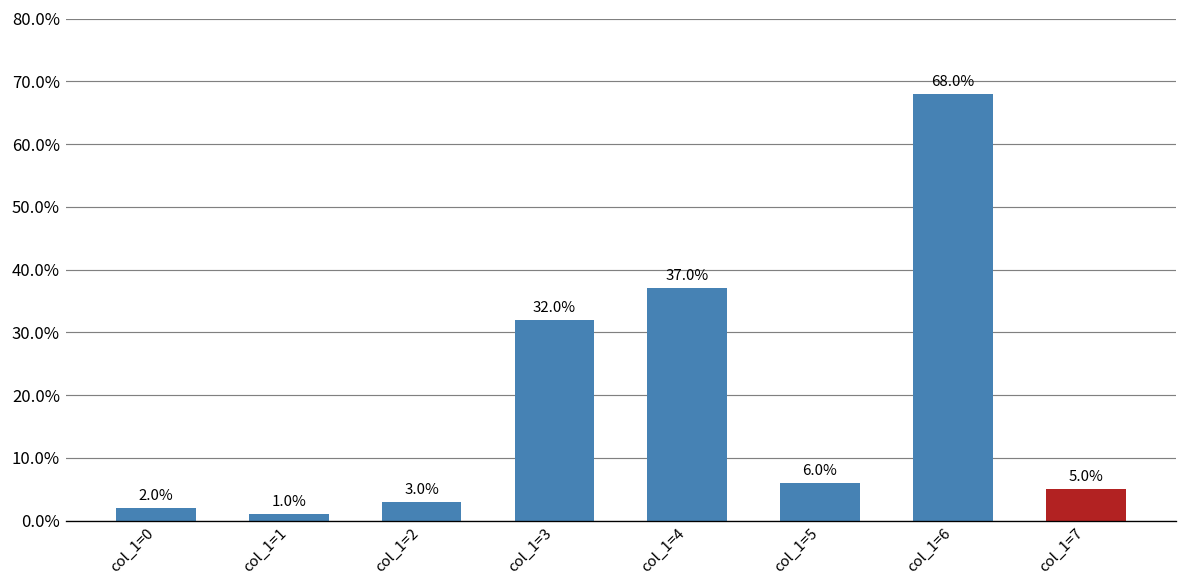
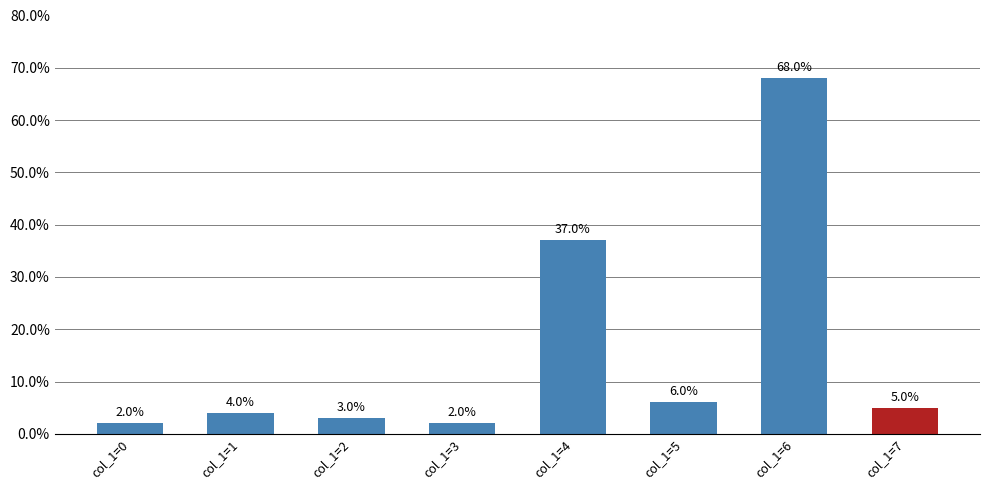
col_1=1: 1.0% -> 4.0%
col_1=3: 32.0% -> 2.0%
